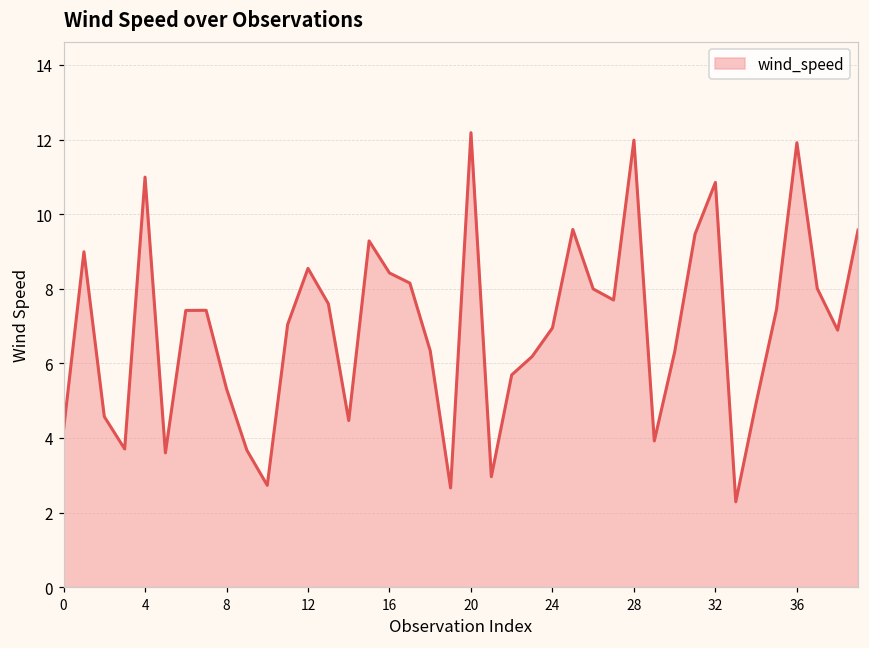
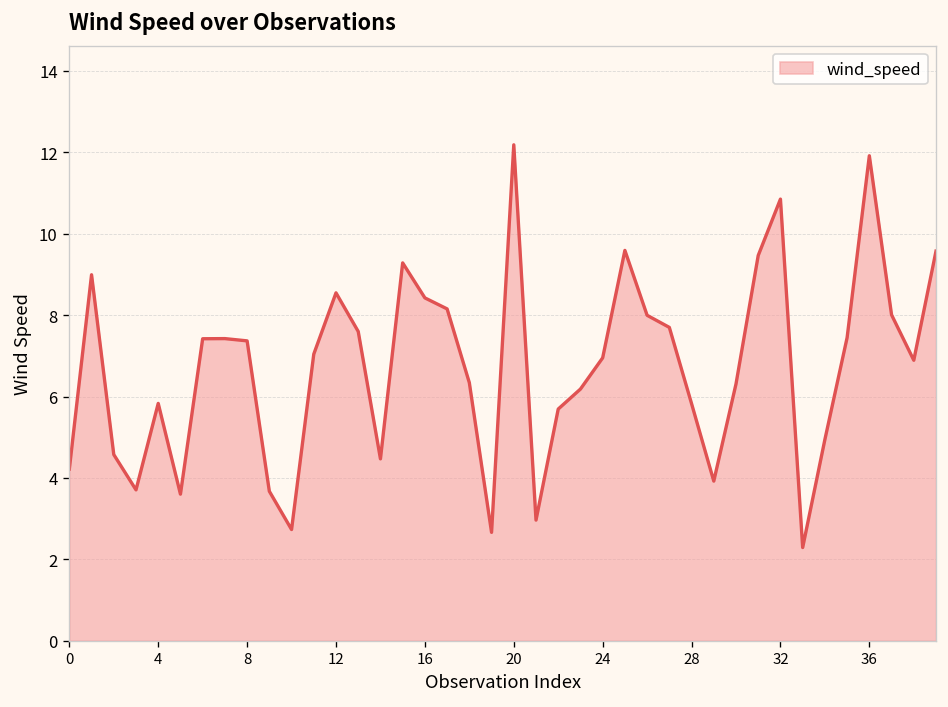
4: 11.0 -> 5.8
8: 5.3 -> 7.4
28: 12.0 -> 5.8
